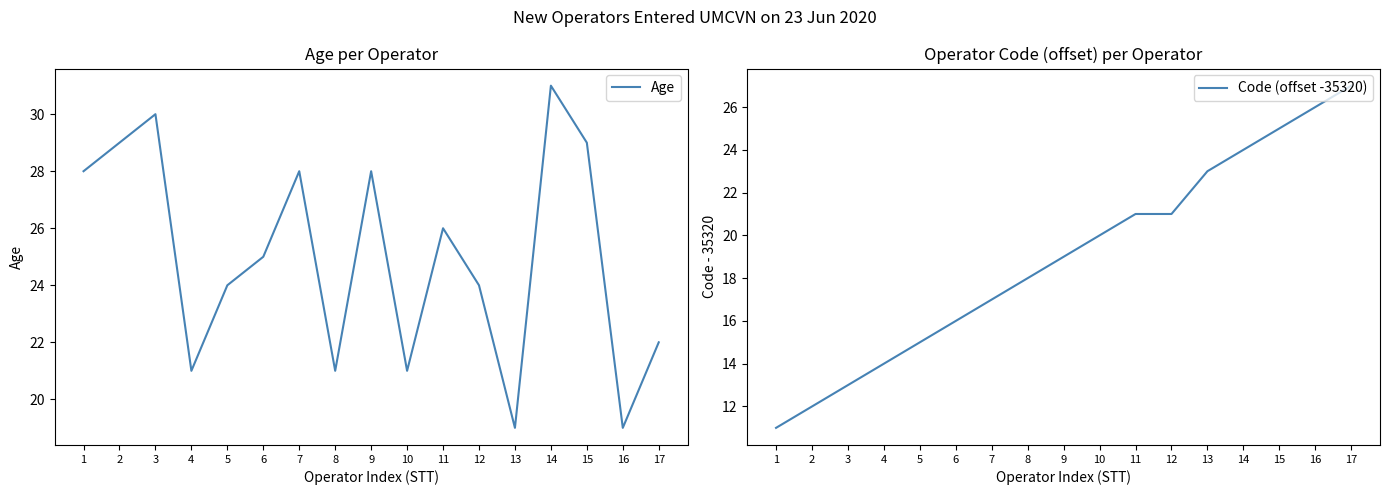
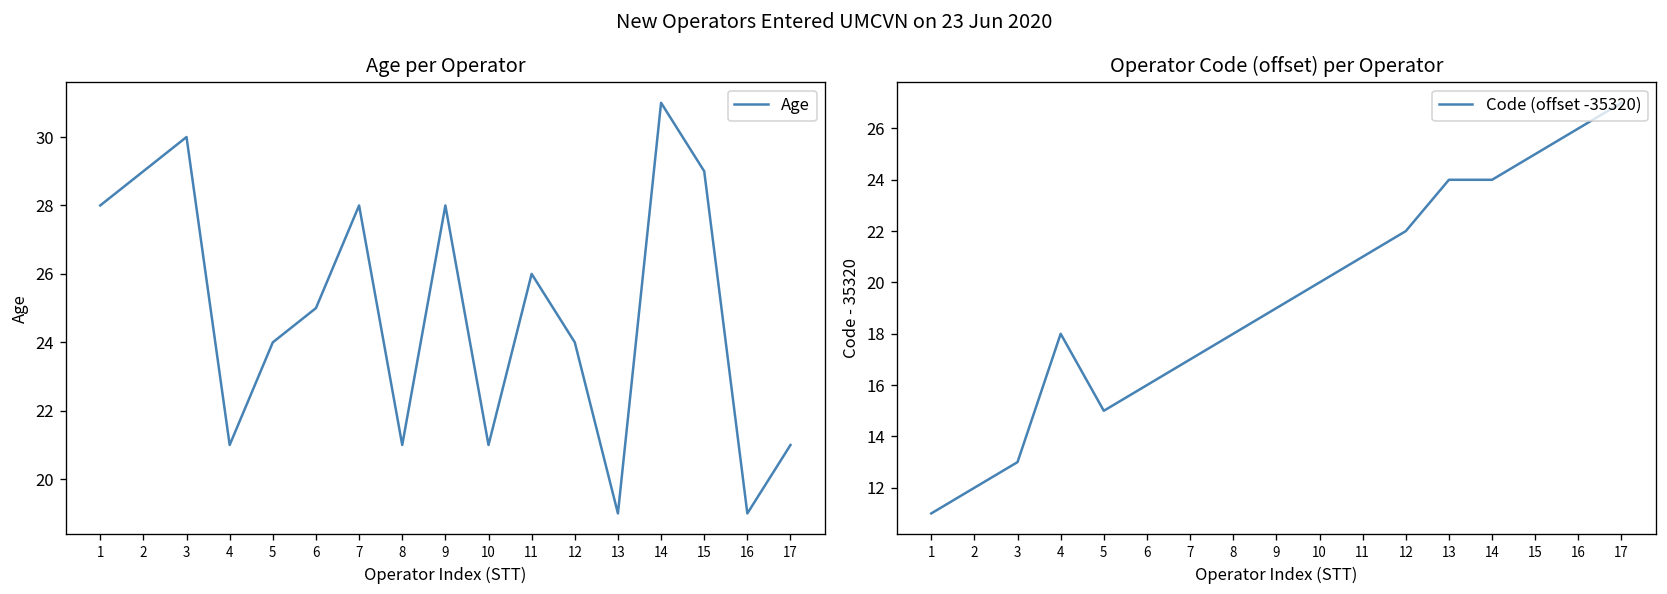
Age per Operator, 17: 22 -> 21
Operator Code (offset) per Operator, 4: 14.0 -> 18.0
Operator Code (offset) per Operator, 12: 21.0 -> 22.0
Operator Code (offset) per Operator, 13: 23.0 -> 24.0
